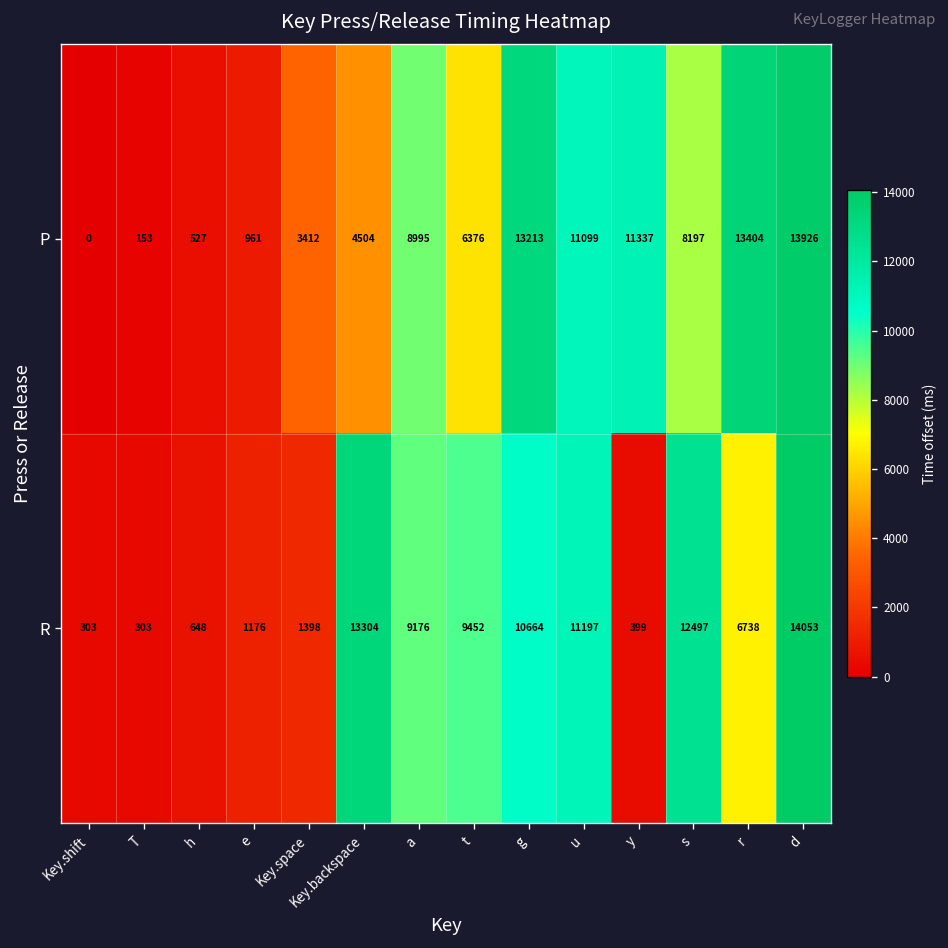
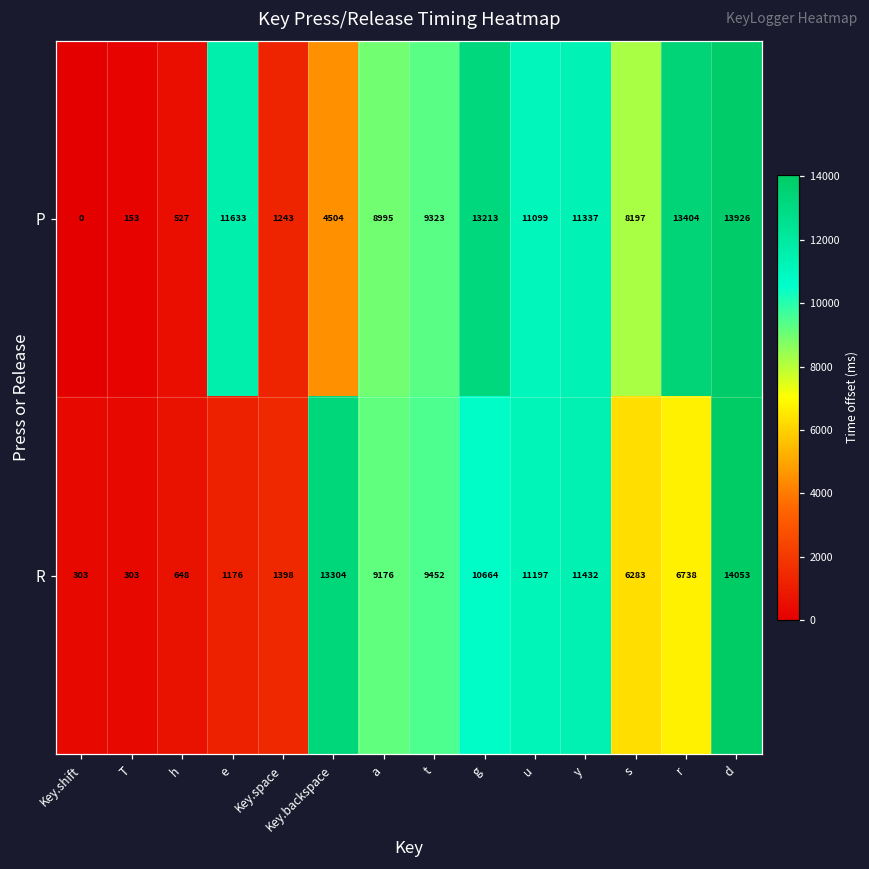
P, e: 961 -> 11633
P, Key.space: 3412 -> 1243
P, t: 6376 -> 9323
R, y: 399 -> 11432
R, s: 12497 -> 6283
